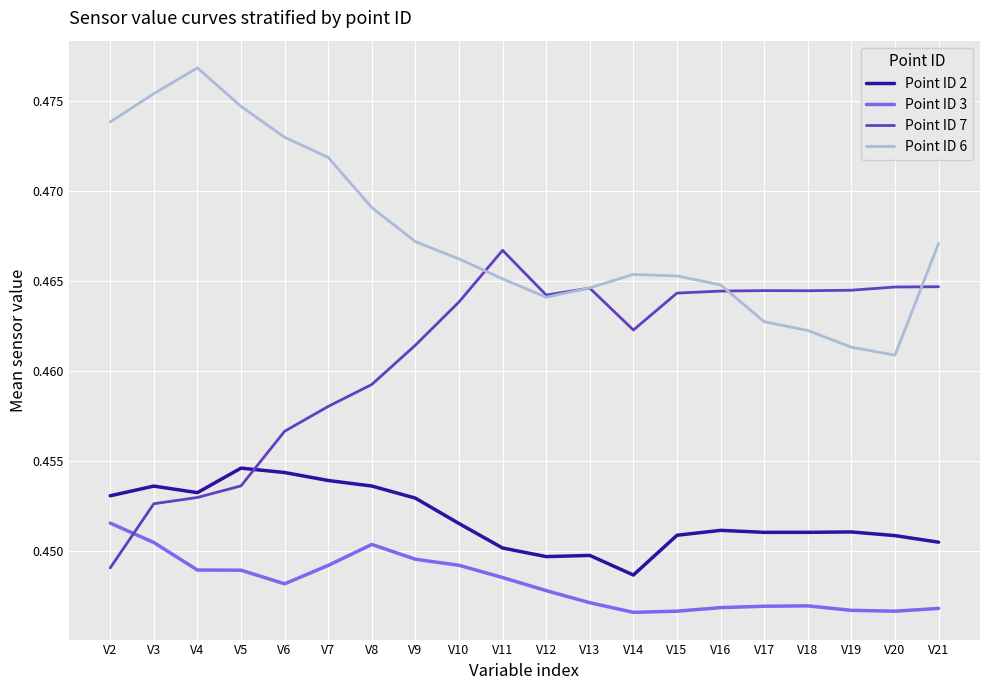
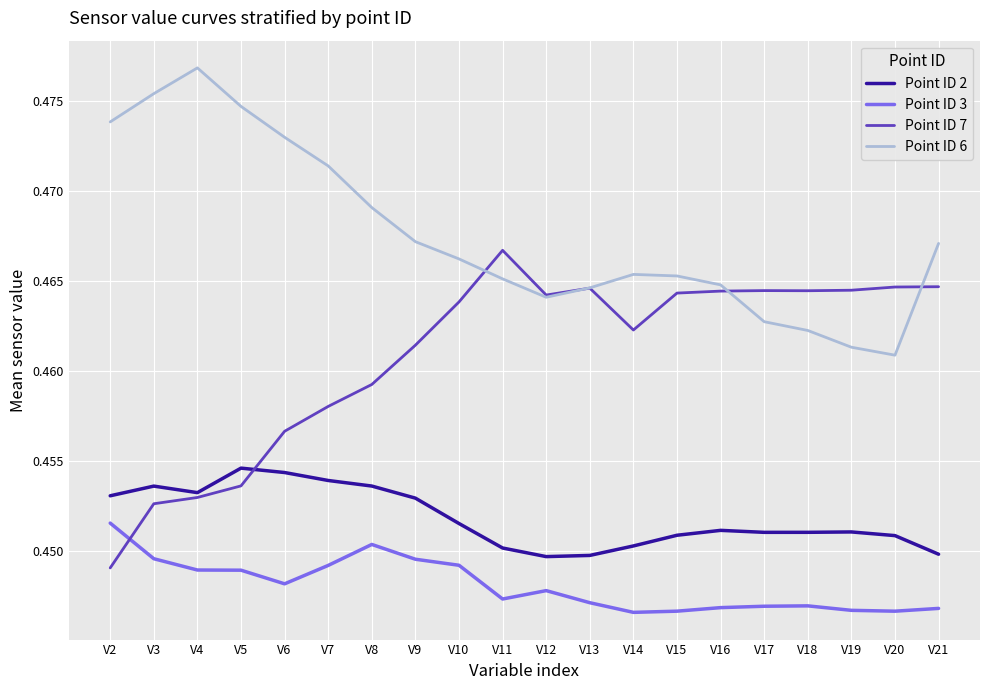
Point ID 3, V3: 0.4505 -> 0.4496
Point ID 6, V7: 0.4719 -> 0.4714
Point ID 3, V11: 0.4486 -> 0.4474
Point ID 2, V14: 0.4487 -> 0.4503
Point ID 2, V21: 0.4505 -> 0.4498
